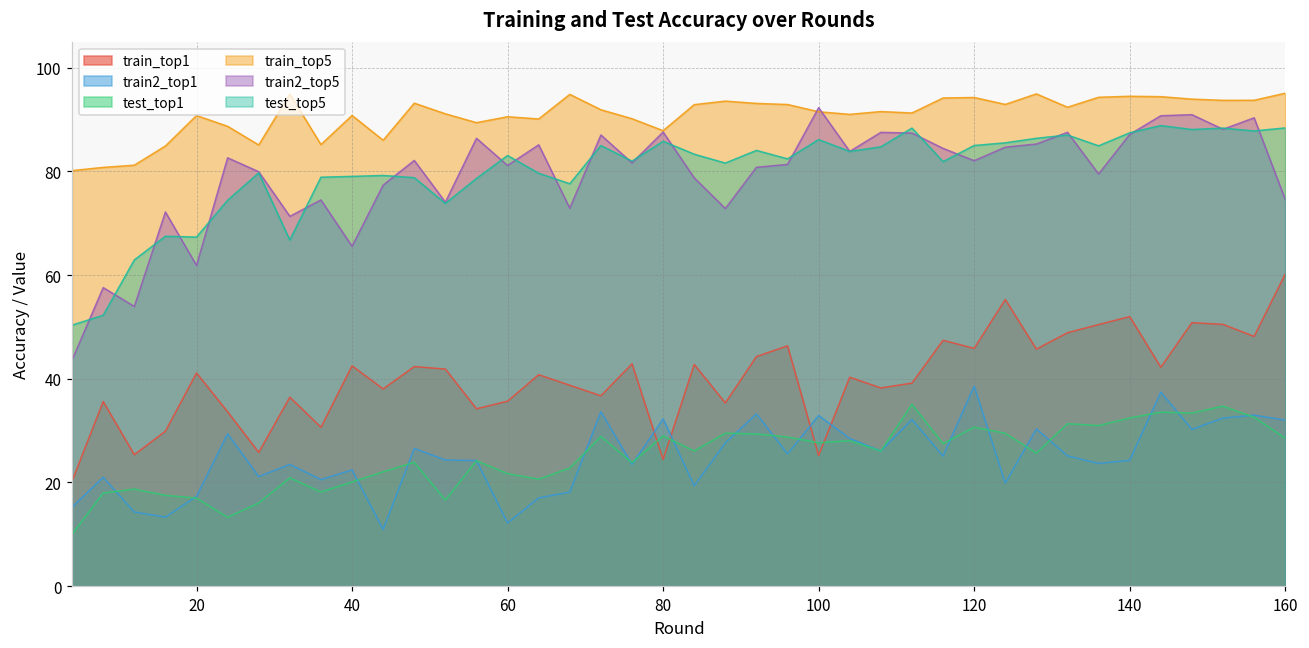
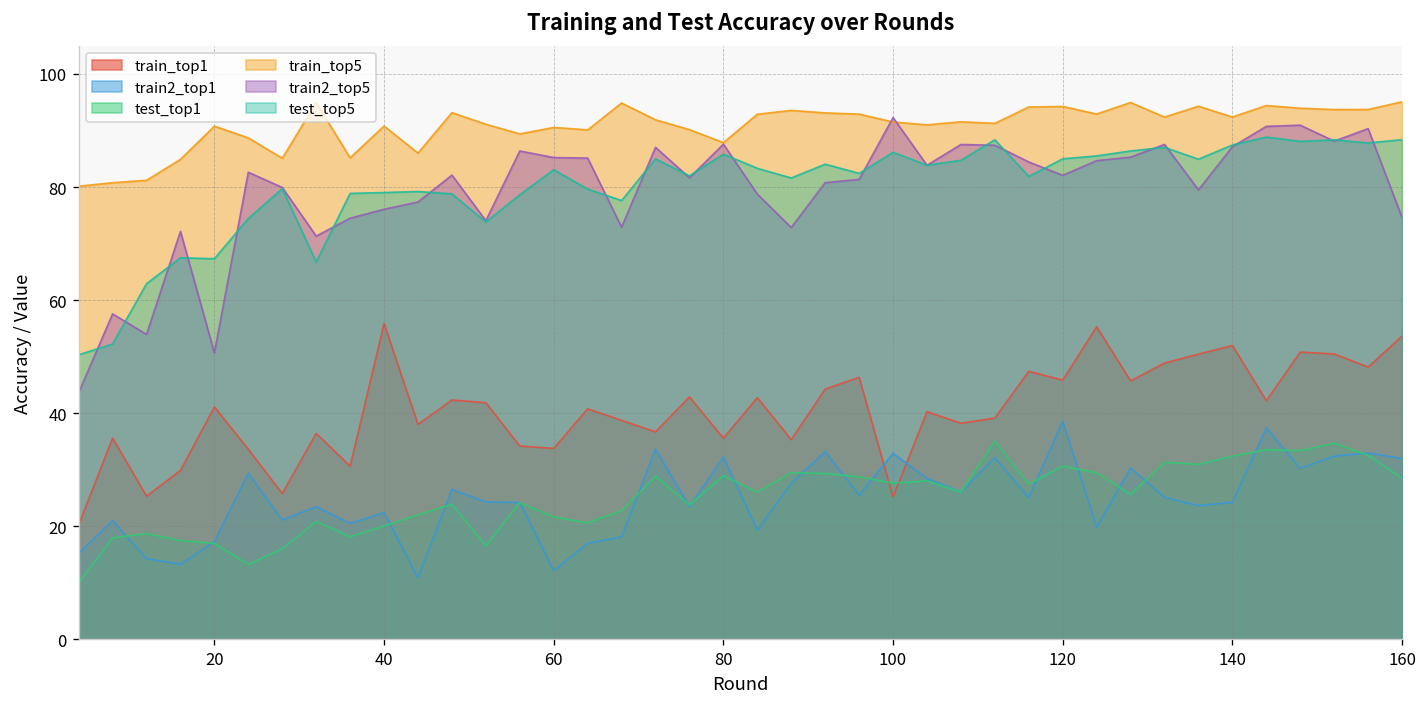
train2_top5, 20: 62 -> 51
train_top1, 40: 42 -> 56
train2_top5, 40: 66 -> 76
train_top1, 60: 36 -> 34
train2_top5, 60: 81 -> 85
train_top1, 80: 24 -> 36
train_top5, 140: 94 -> 92
train_top1, 160: 60 -> 54
